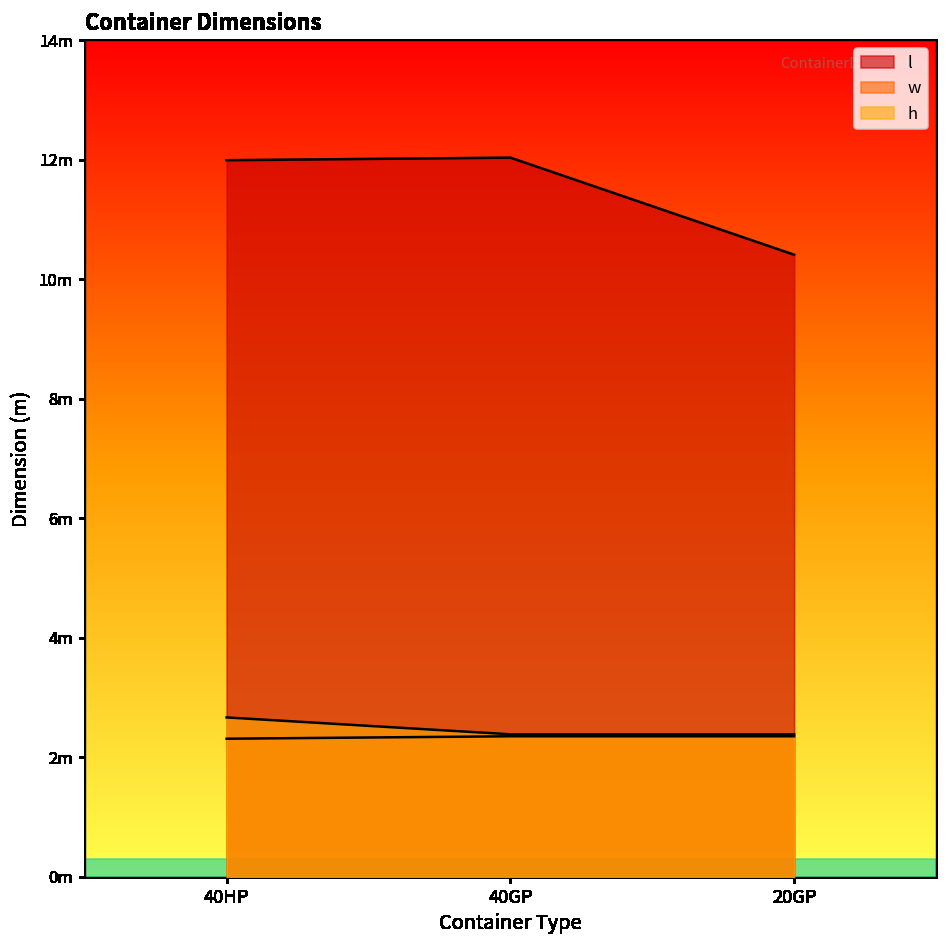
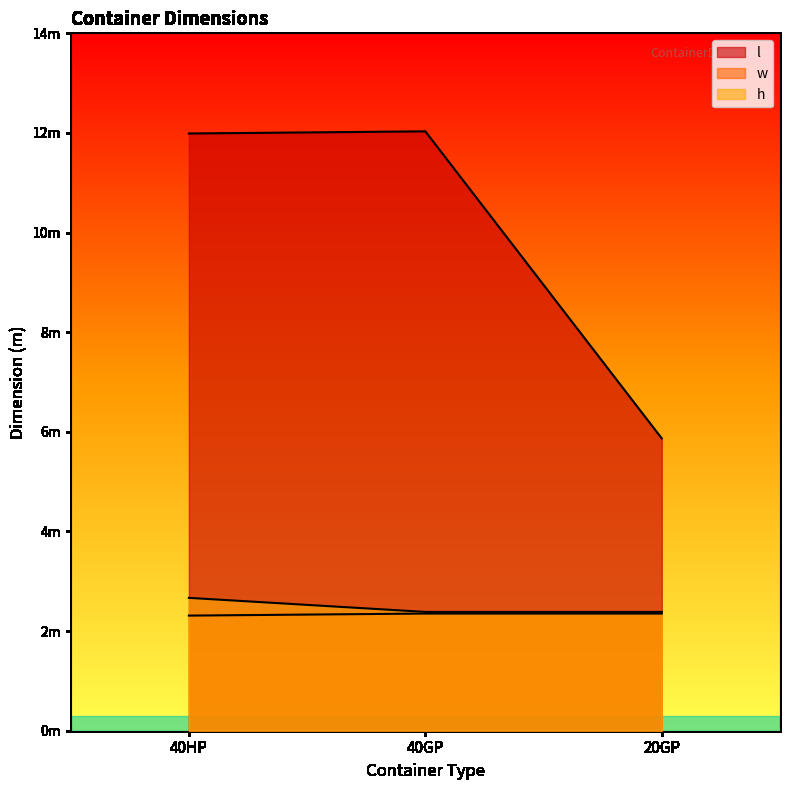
l, 20GP: 10.4m -> 5.9m
